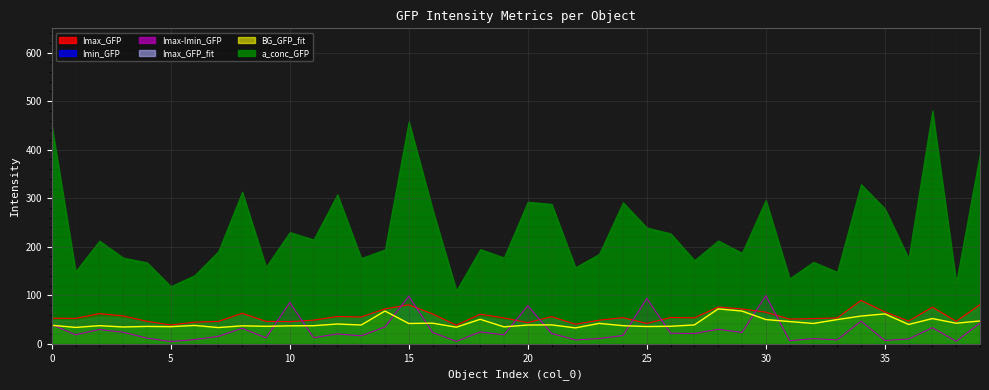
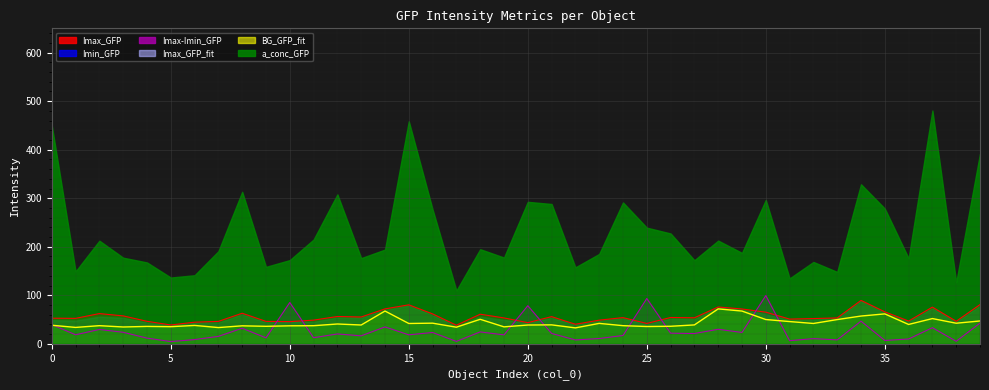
a_conc_GFP, 5: 120 -> 140
a_conc_GFP, 10: 230 -> 170
Imax-Imin_GFP, 15: 100 -> 20
